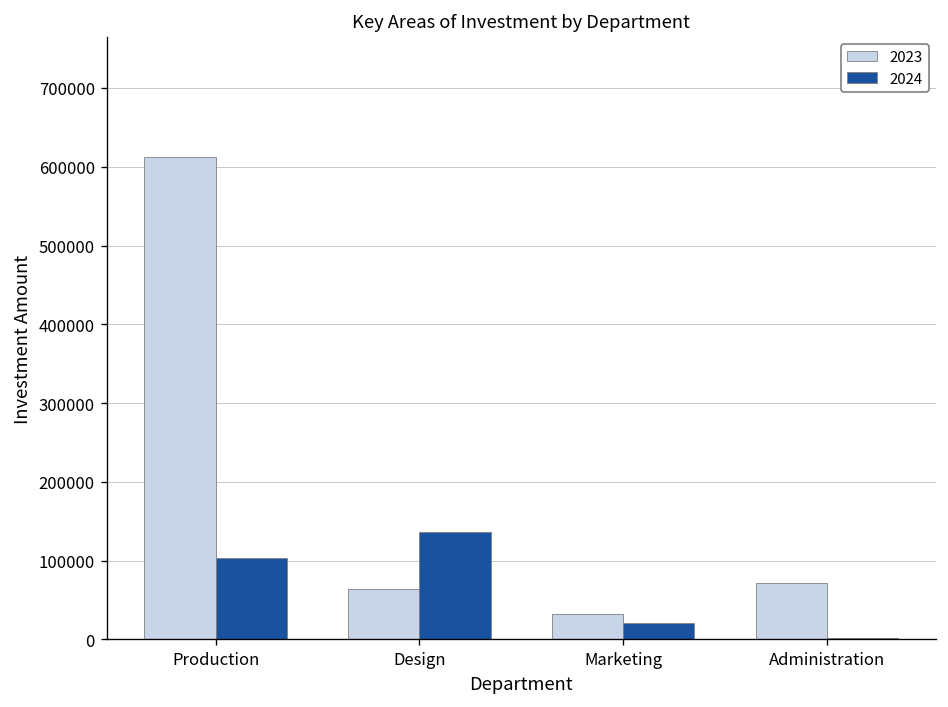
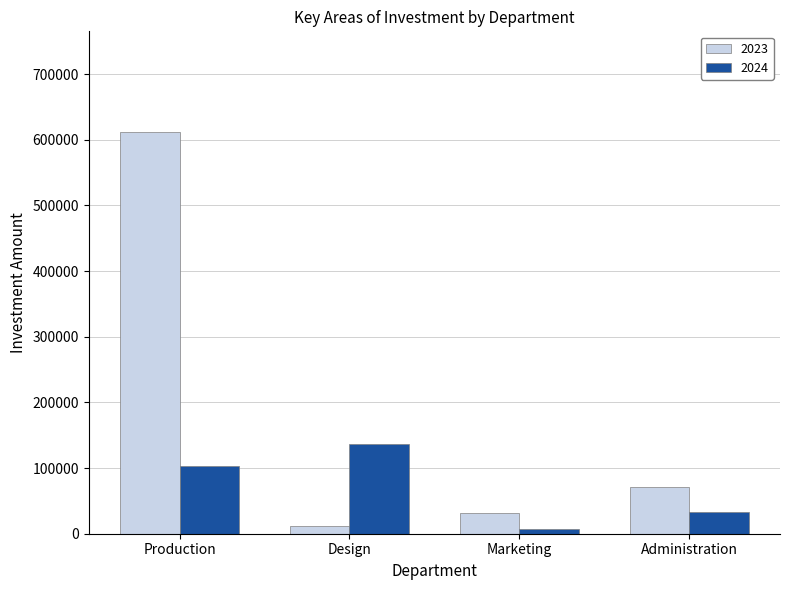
2023, Design: 60000 -> 10000
2024, Marketing: 20000 -> 10000
2024, Administration: 0 -> 30000
